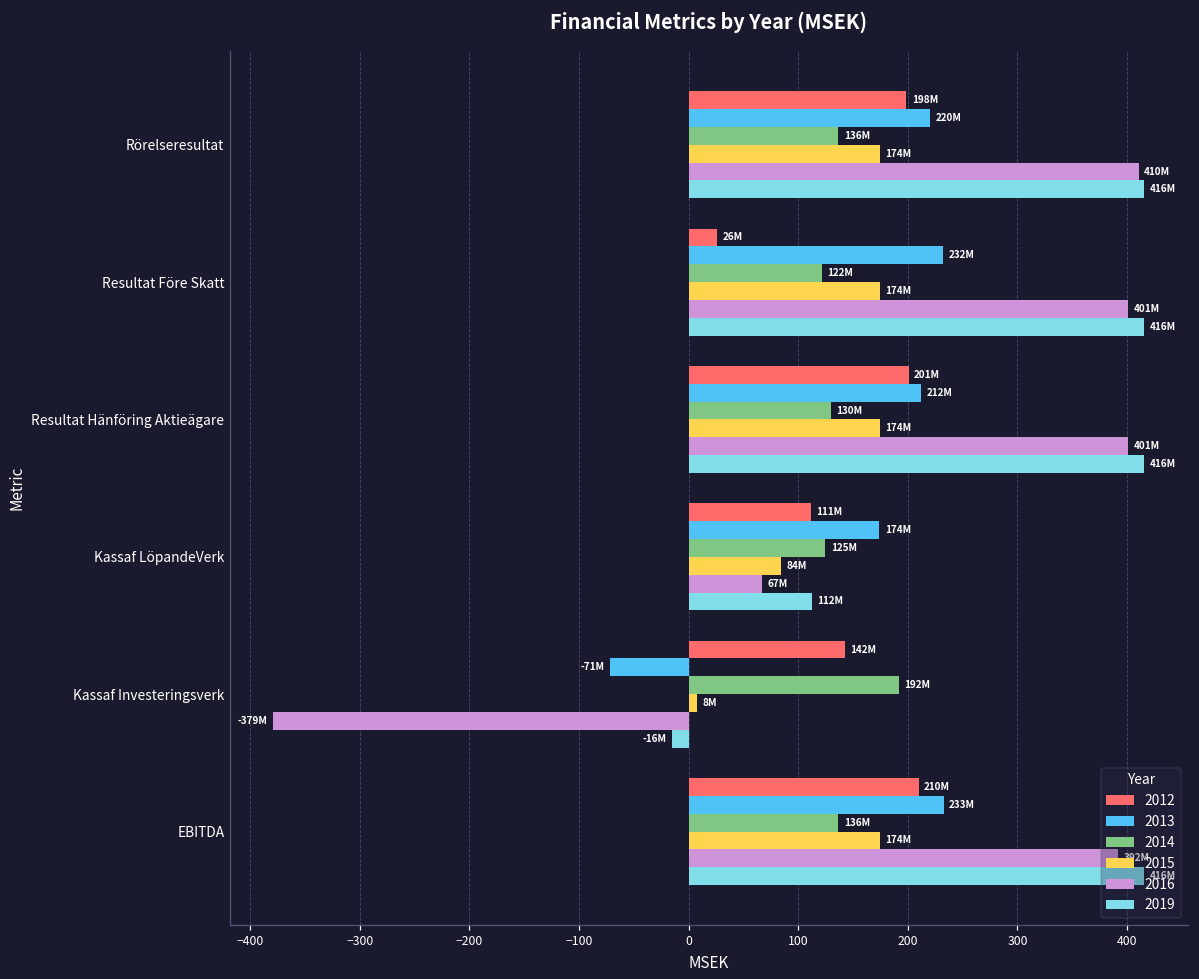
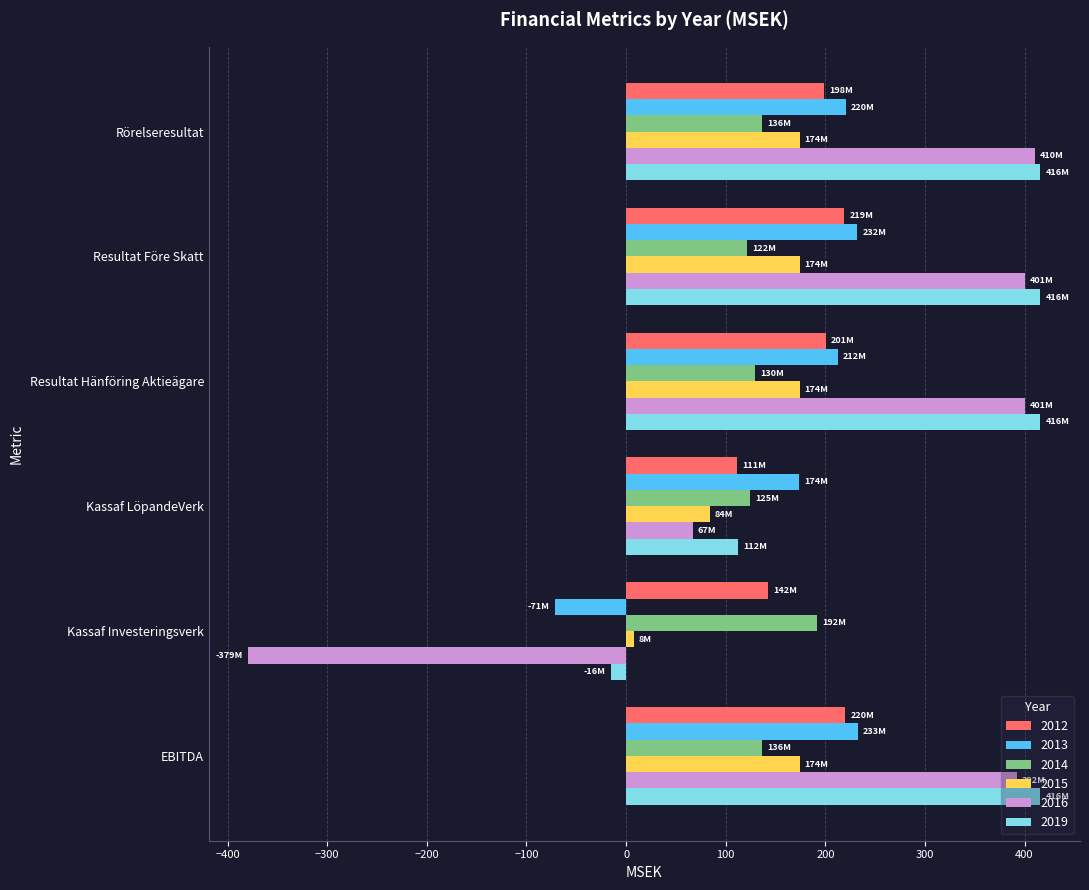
2012, Resultat Före Skatt: 26M -> 219M
2012, EBITDA: 210M -> 220M
